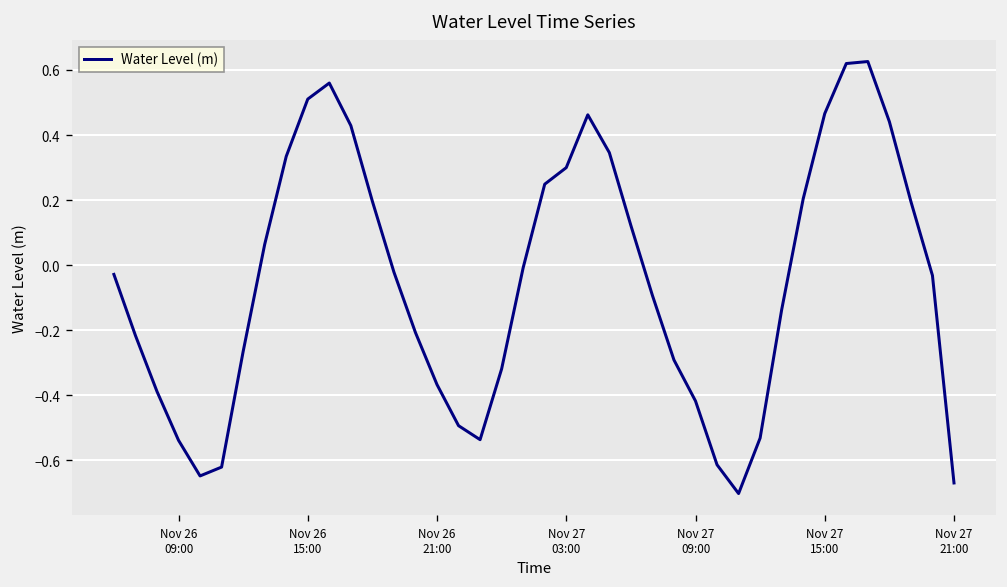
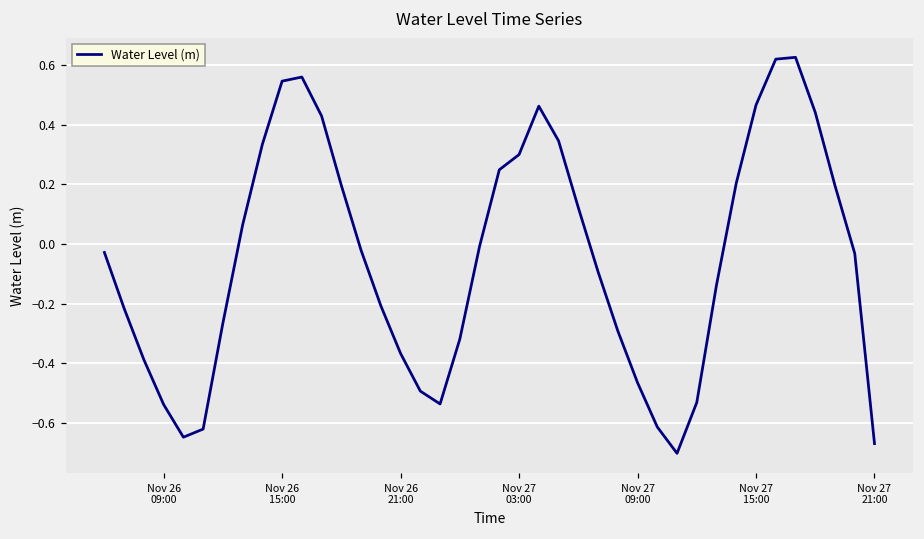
Nov 26 15:00: 0.51 -> 0.55
Nov 27 09:00: -0.42 -> -0.47
